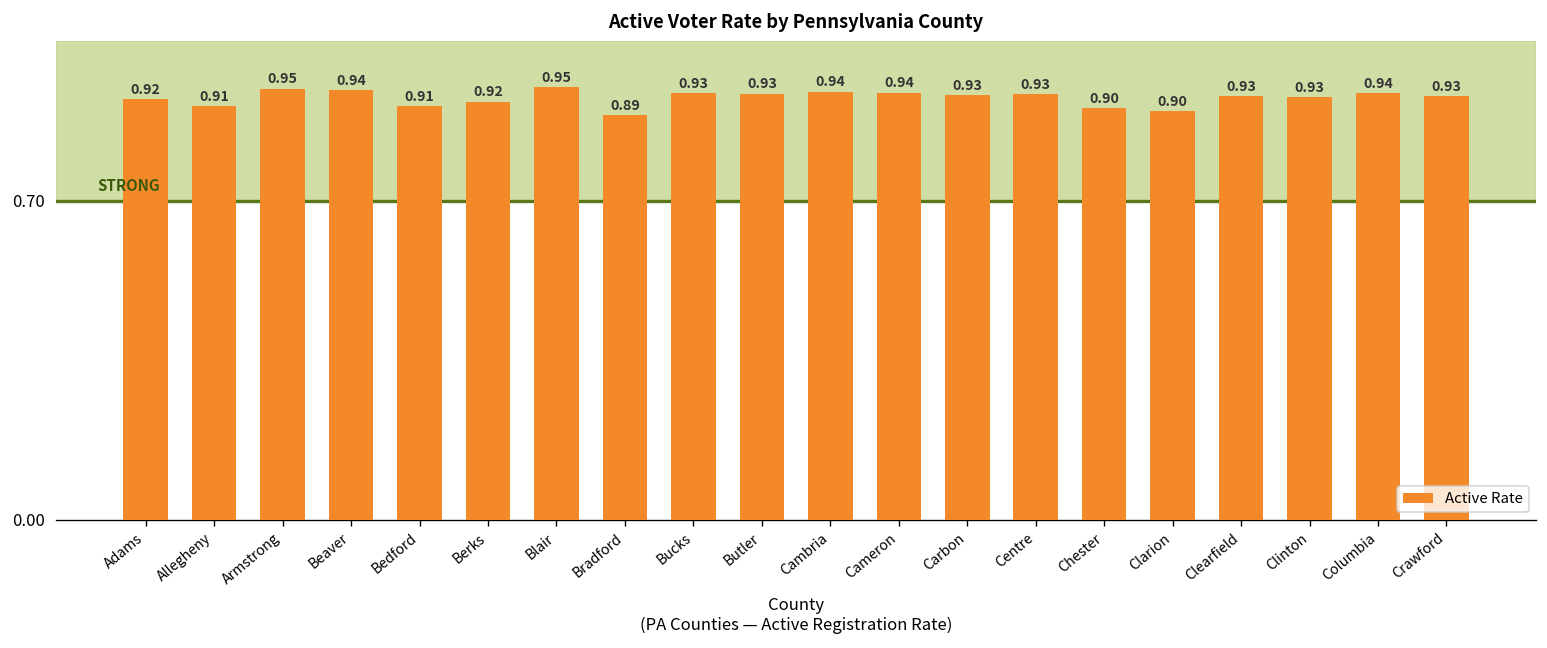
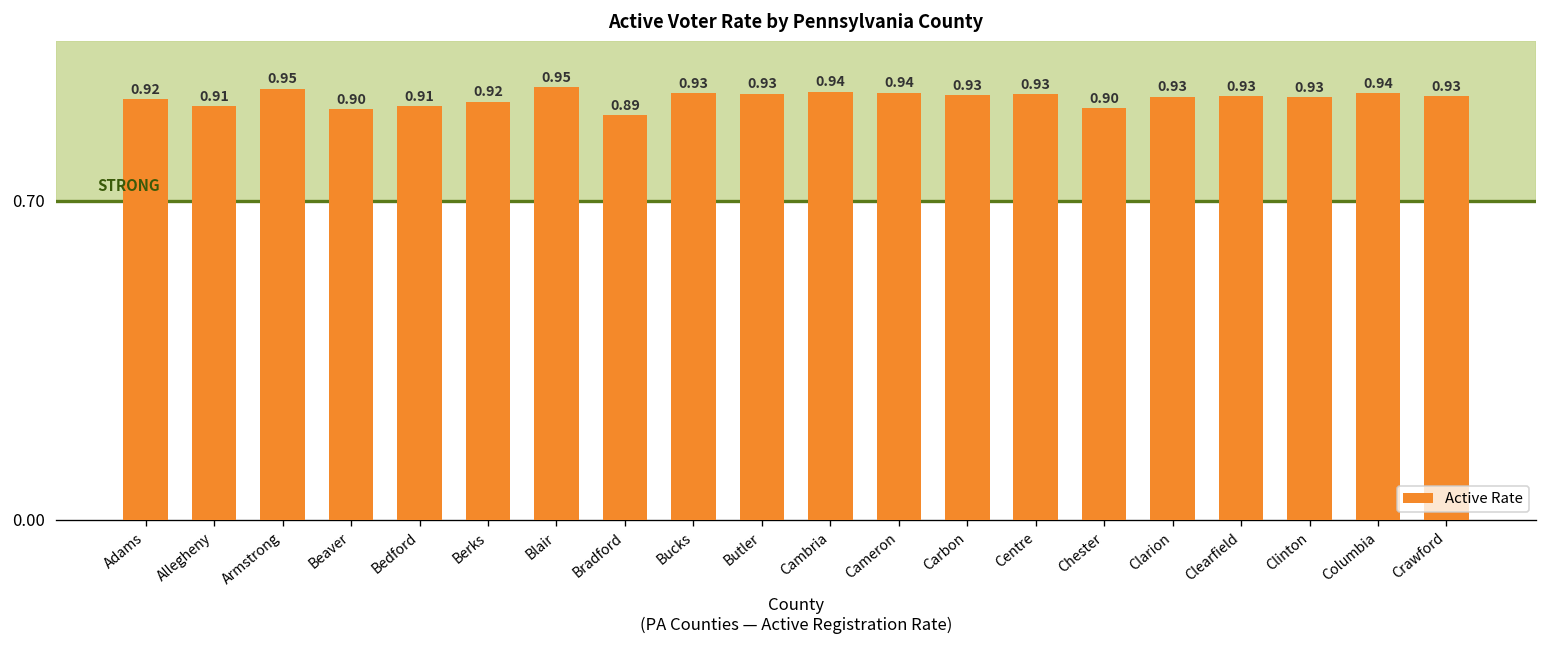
Beaver: 0.94 -> 0.90
Clarion: 0.90 -> 0.93
